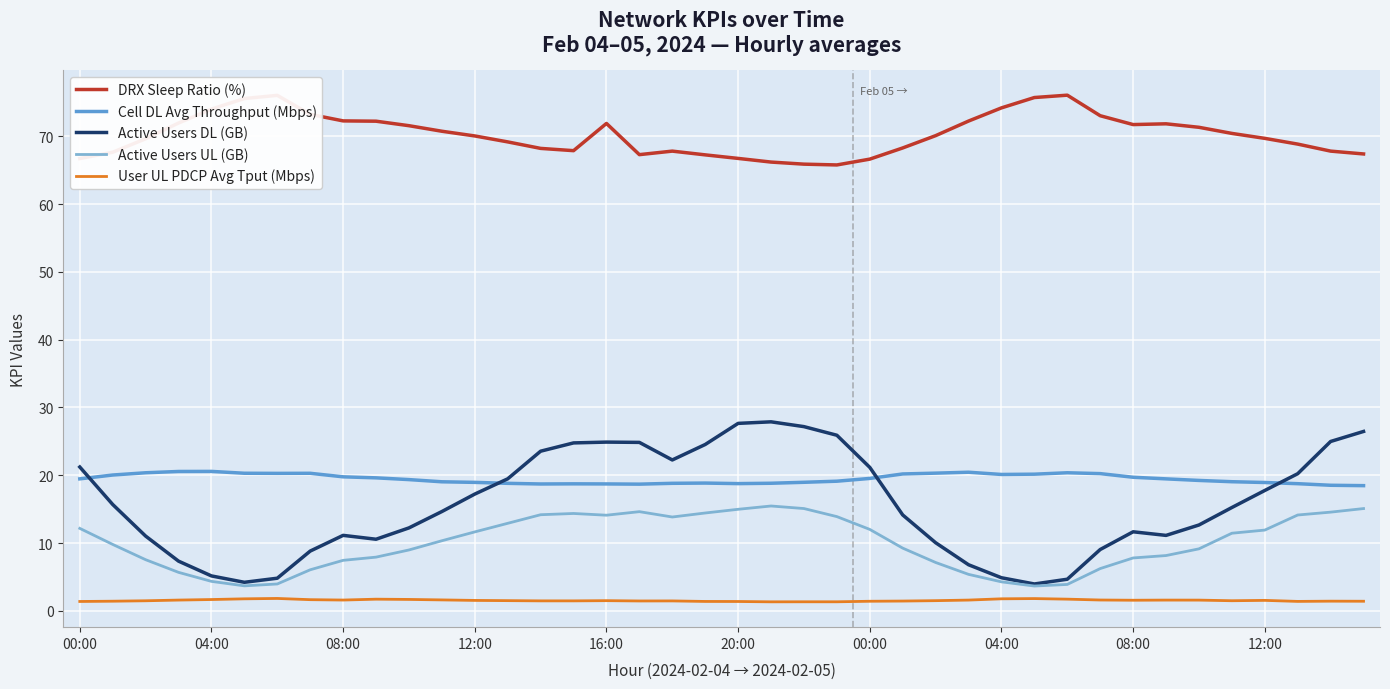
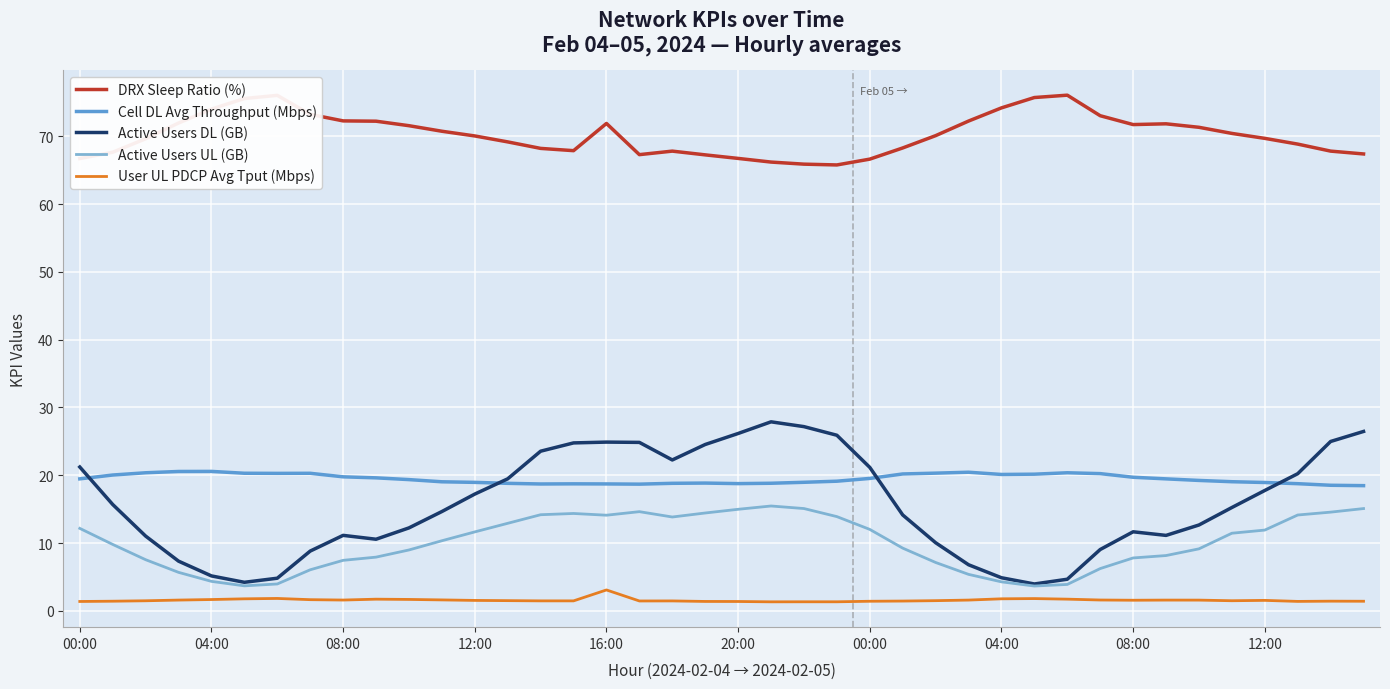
User UL PDCP Avg Tput (Mbps), 16:00: 2 -> 3
Active Users DL (GB), 20:00: 28 -> 26
